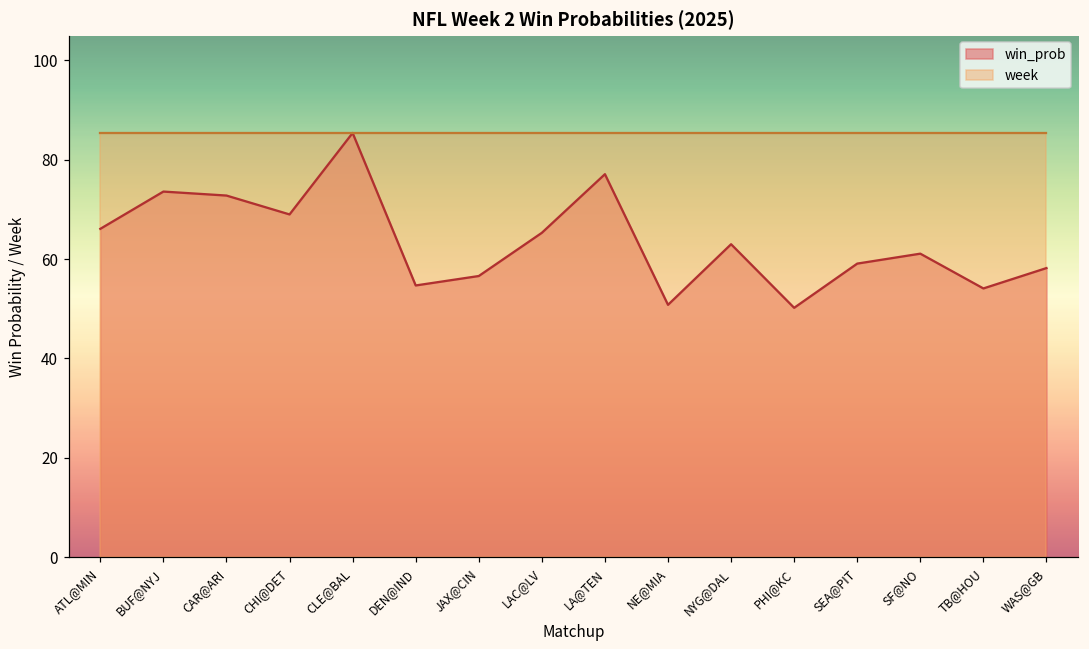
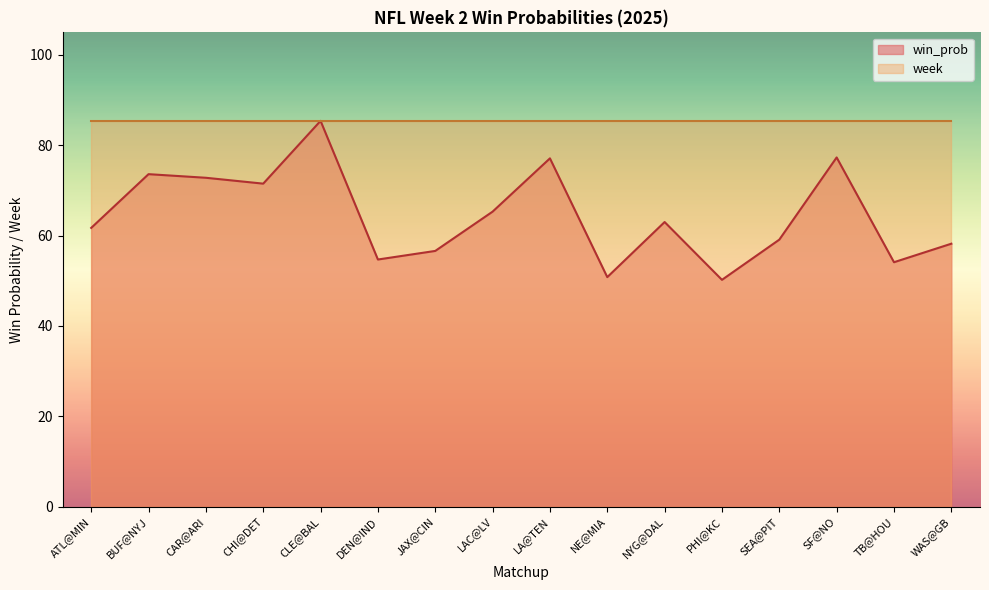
win_prob, ATL@MIN: 66 -> 62
win_prob, CHI@DET: 69 -> 72
win_prob, SF@NO: 61 -> 77
